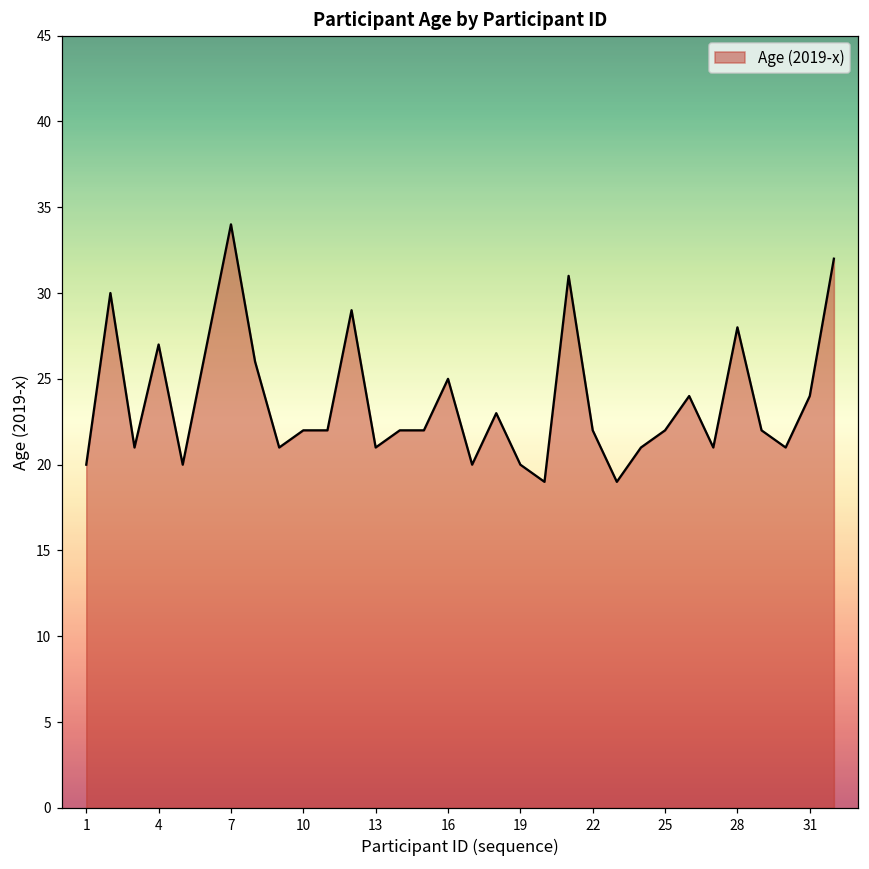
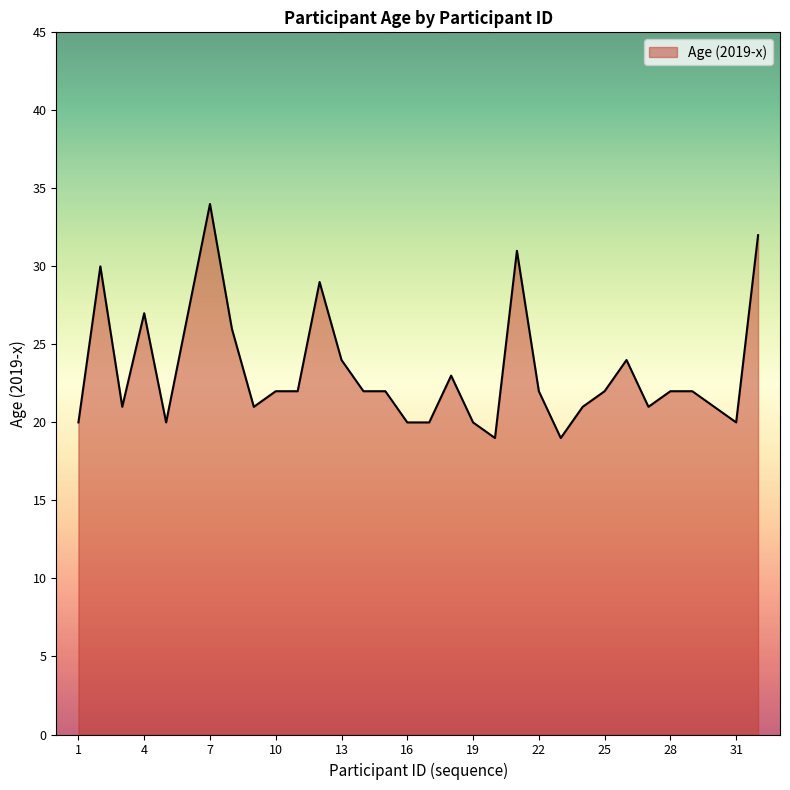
13: 21 -> 24
16: 25 -> 20
28: 28 -> 22
31: 24 -> 20
